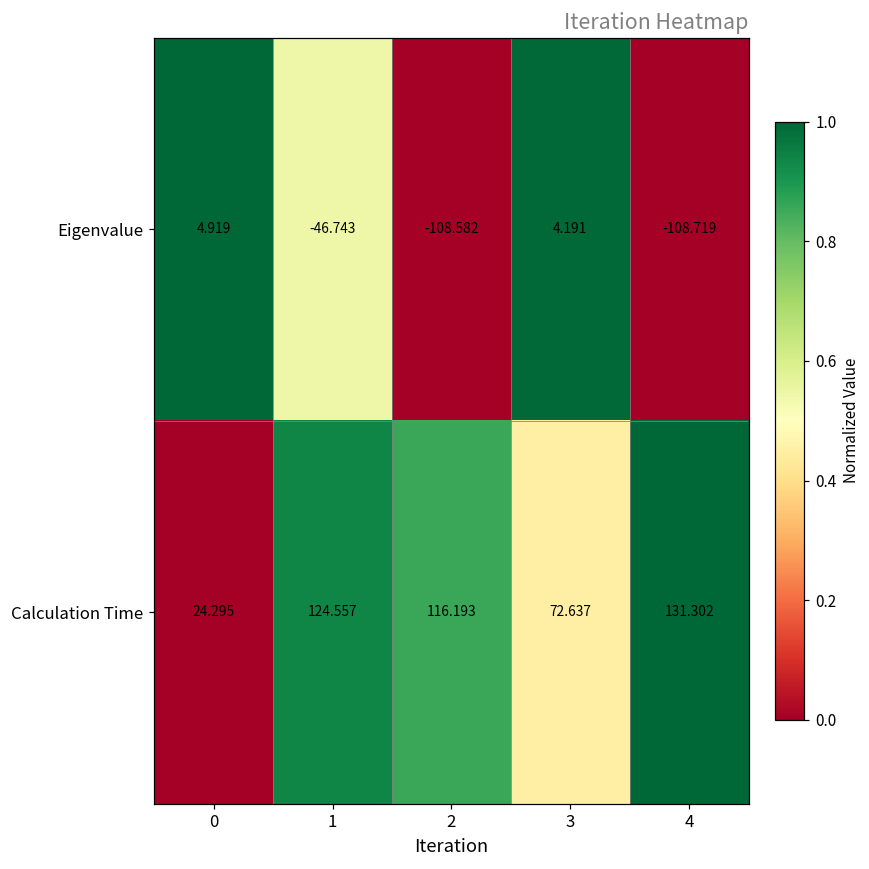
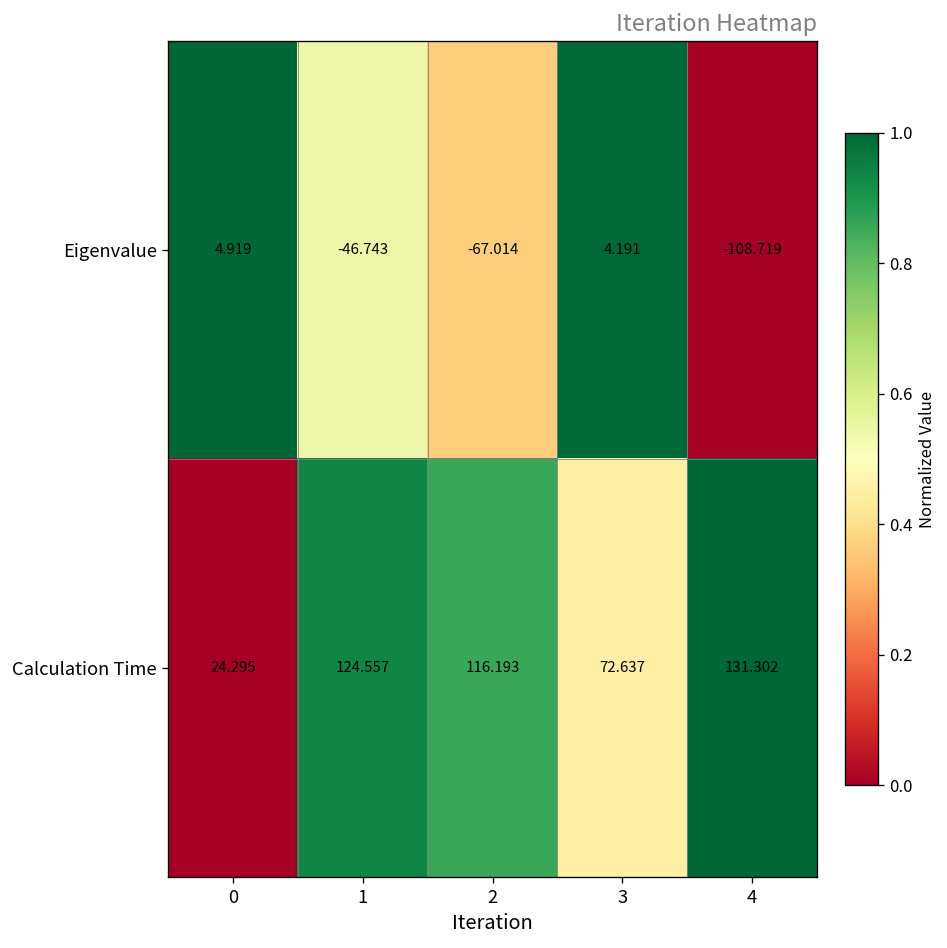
Eigenvalue, 2: -108.582 -> -67.014
